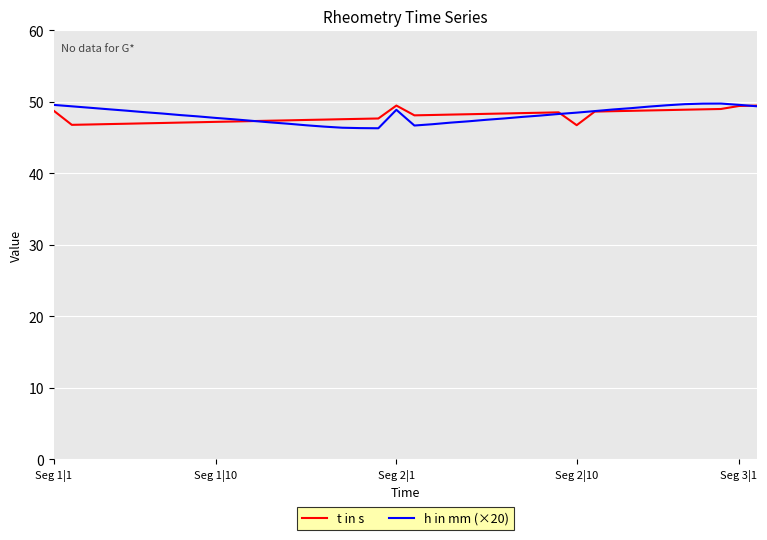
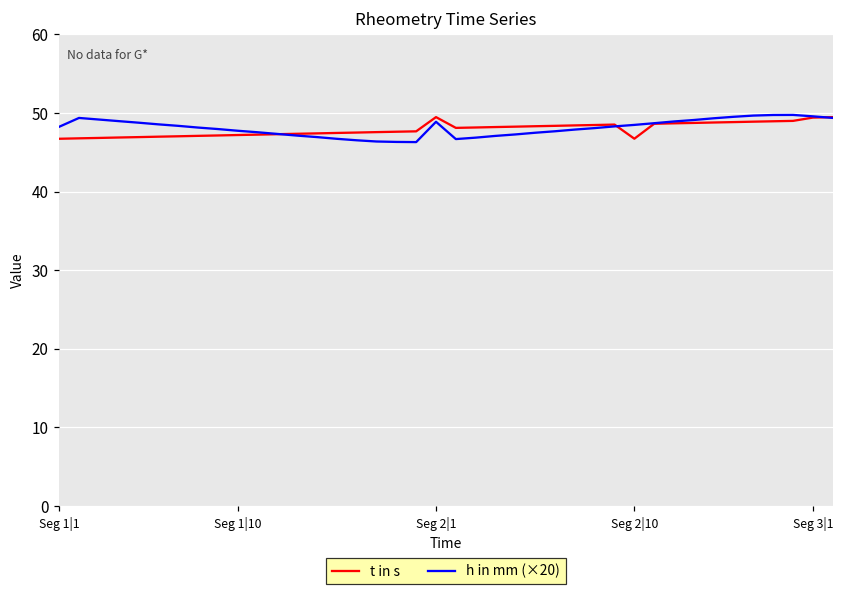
t in s, Seg 1|1: 49 -> 47
h in mm (×20), Seg 1|1: 50 -> 48
